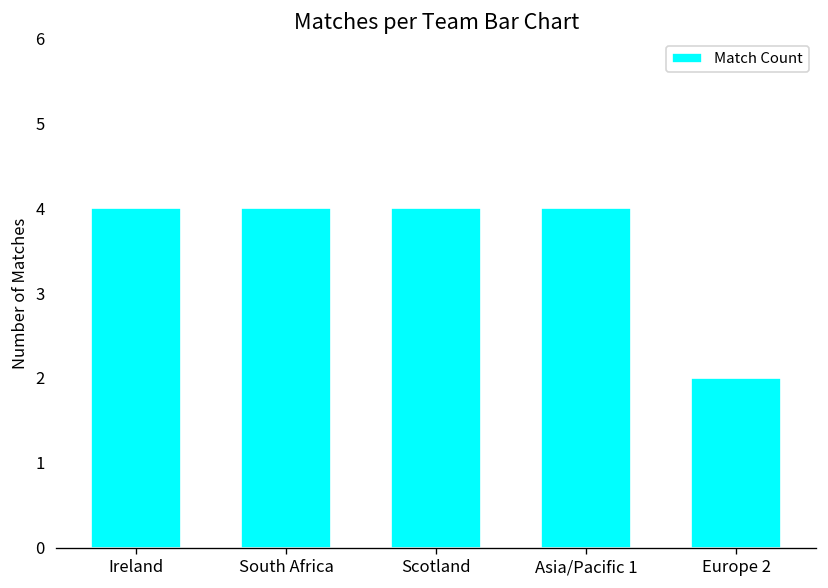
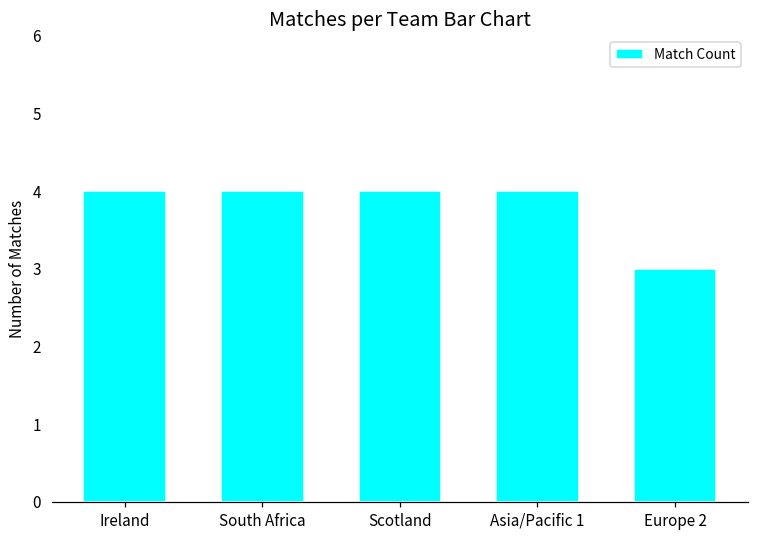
Europe 2: 2 -> 3
